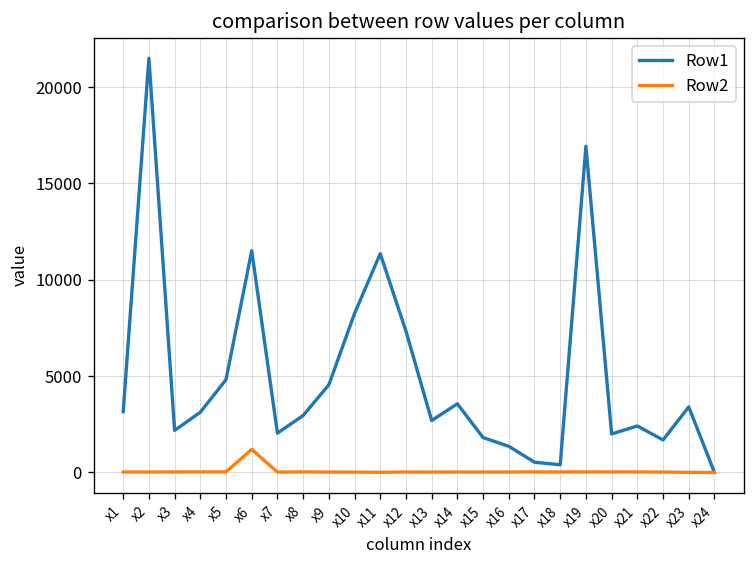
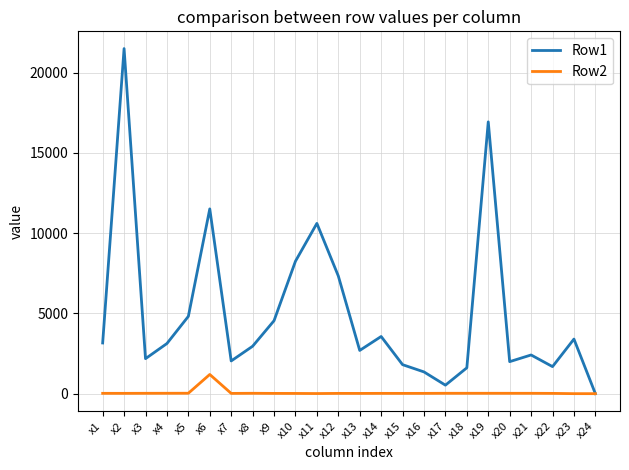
Row1, x11: 11400 -> 10600
Row1, x18: 400 -> 1600
